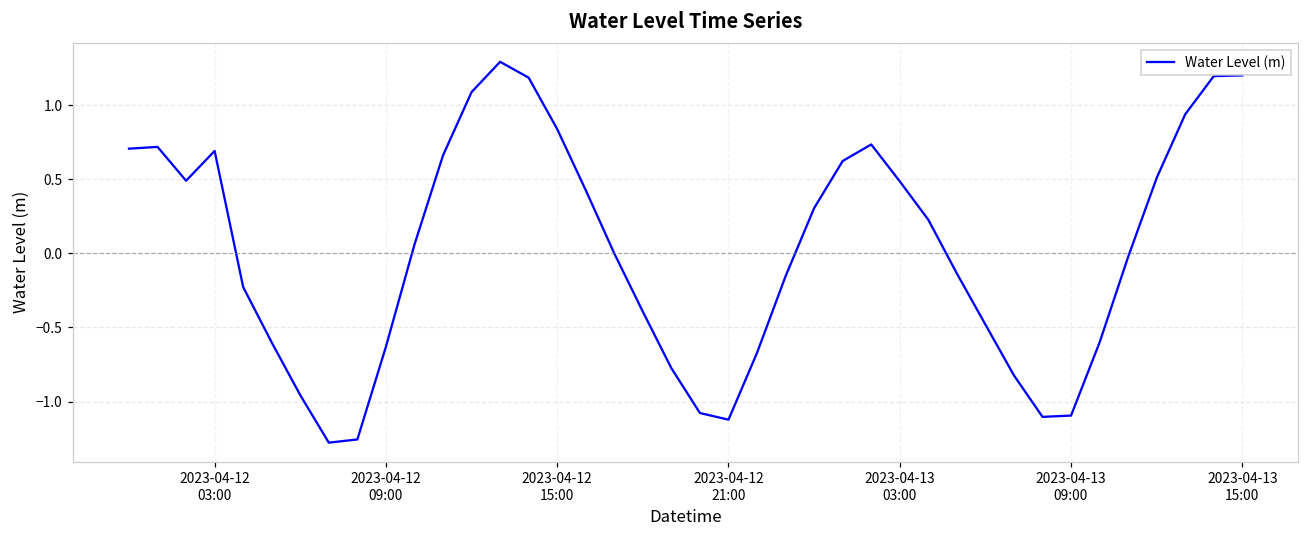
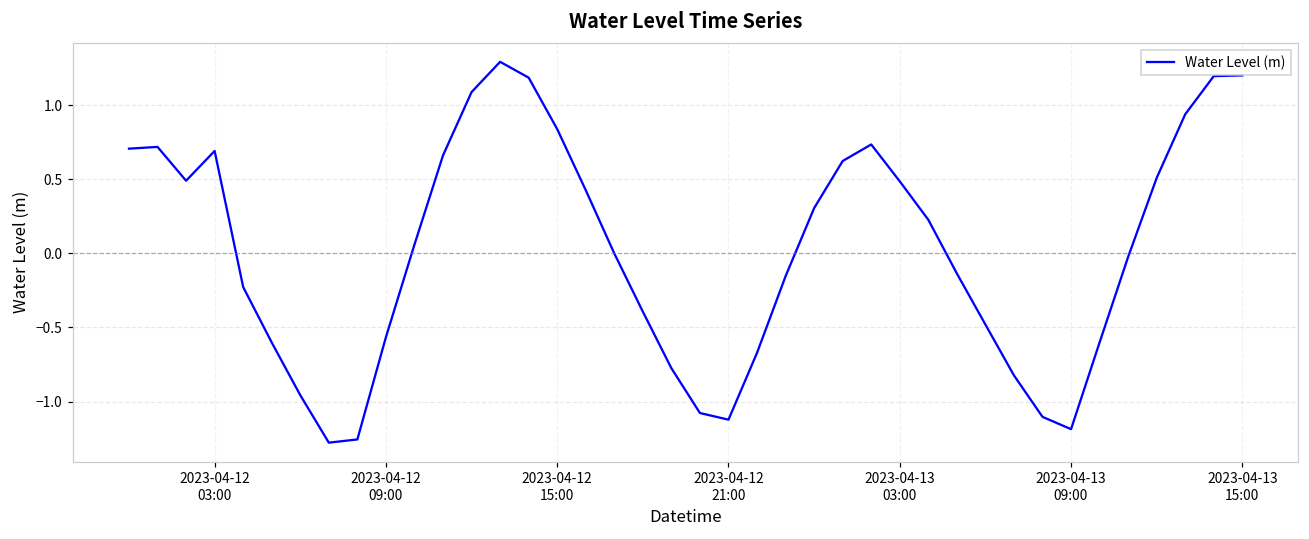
2023-04-12 09:00: -0.63 -> -0.57
2023-04-13 09:00: -1.09 -> -1.19
